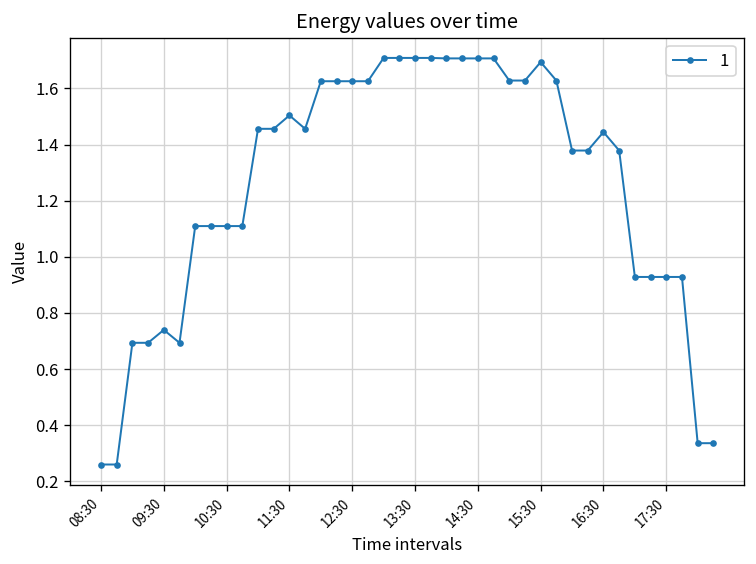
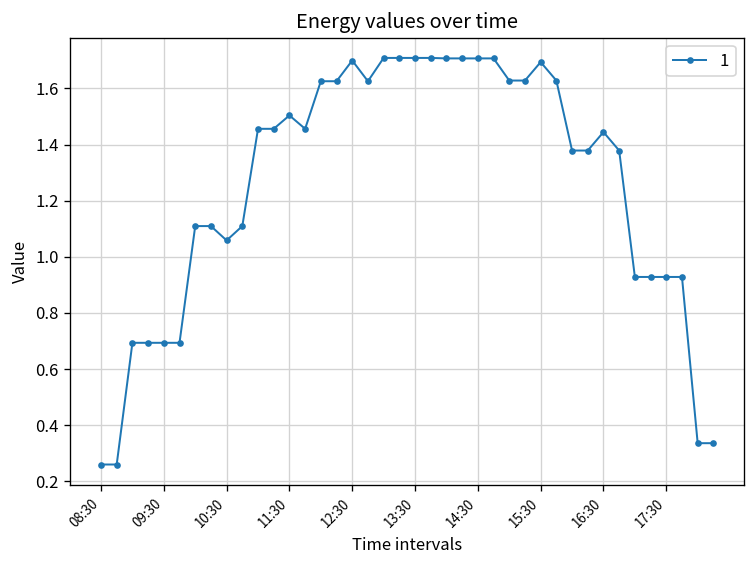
09:30: 0.74 -> 0.69
10:30: 1.11 -> 1.06
12:30: 1.63 -> 1.70
